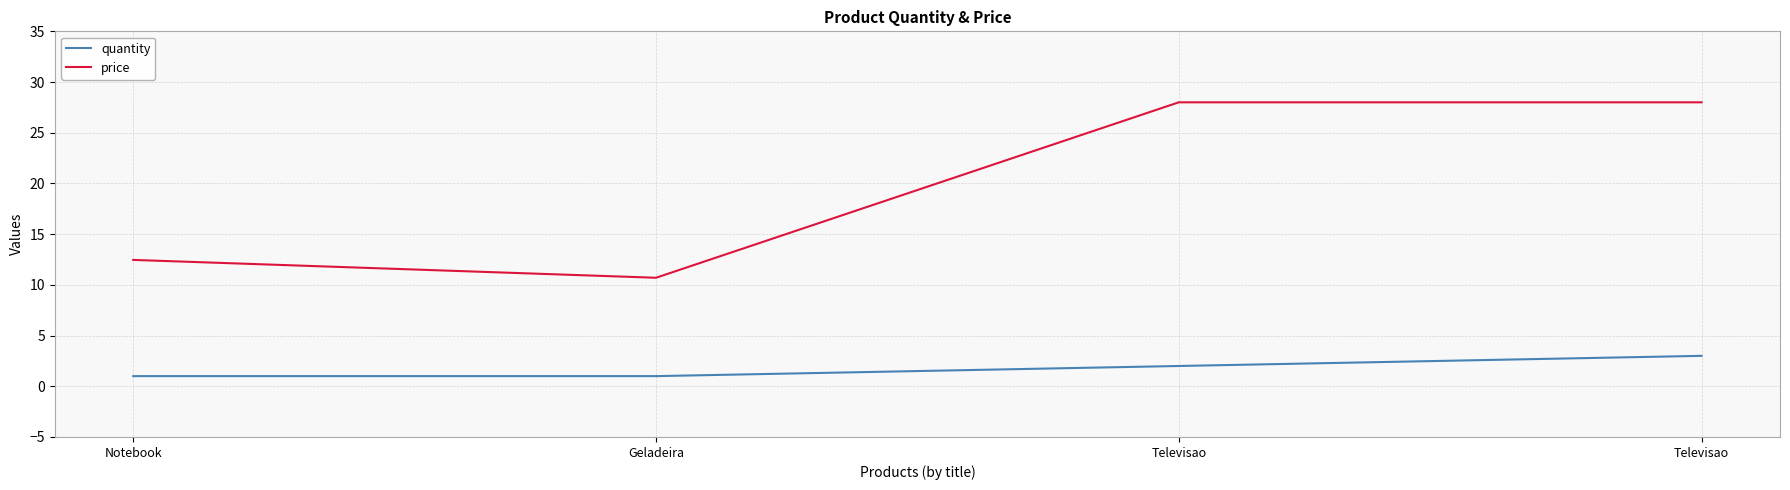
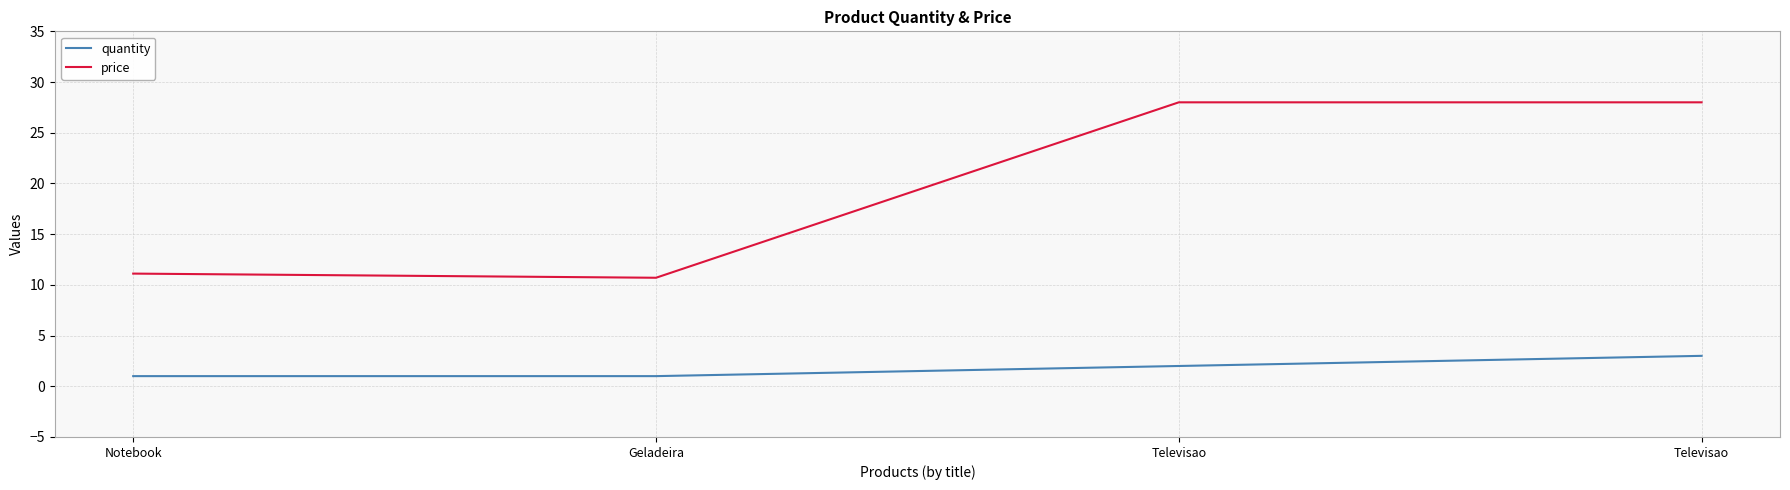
price, Notebook: 12.5 -> 11.1
